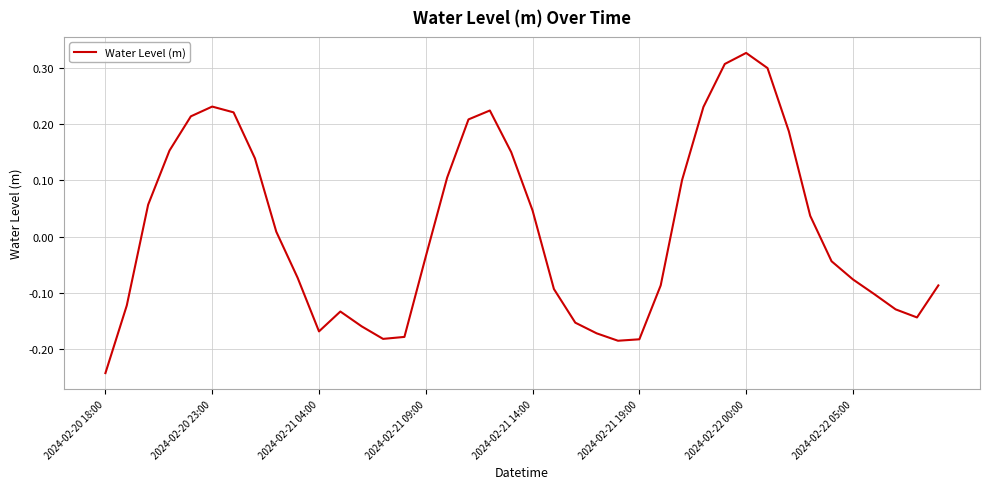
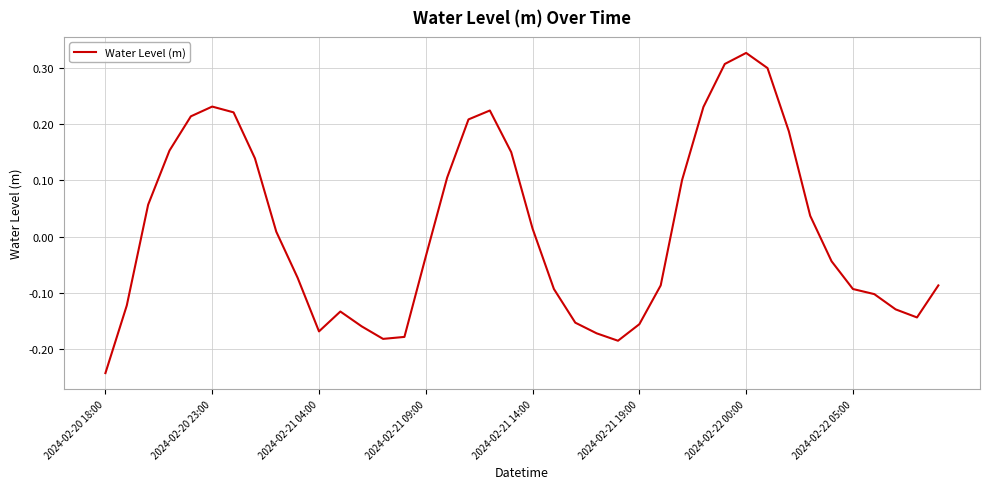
2024-02-21 14:00: 0.05 -> 0.01
2024-02-21 19:00: -0.18 -> -0.16
2024-02-22 05:00: -0.08 -> -0.09
